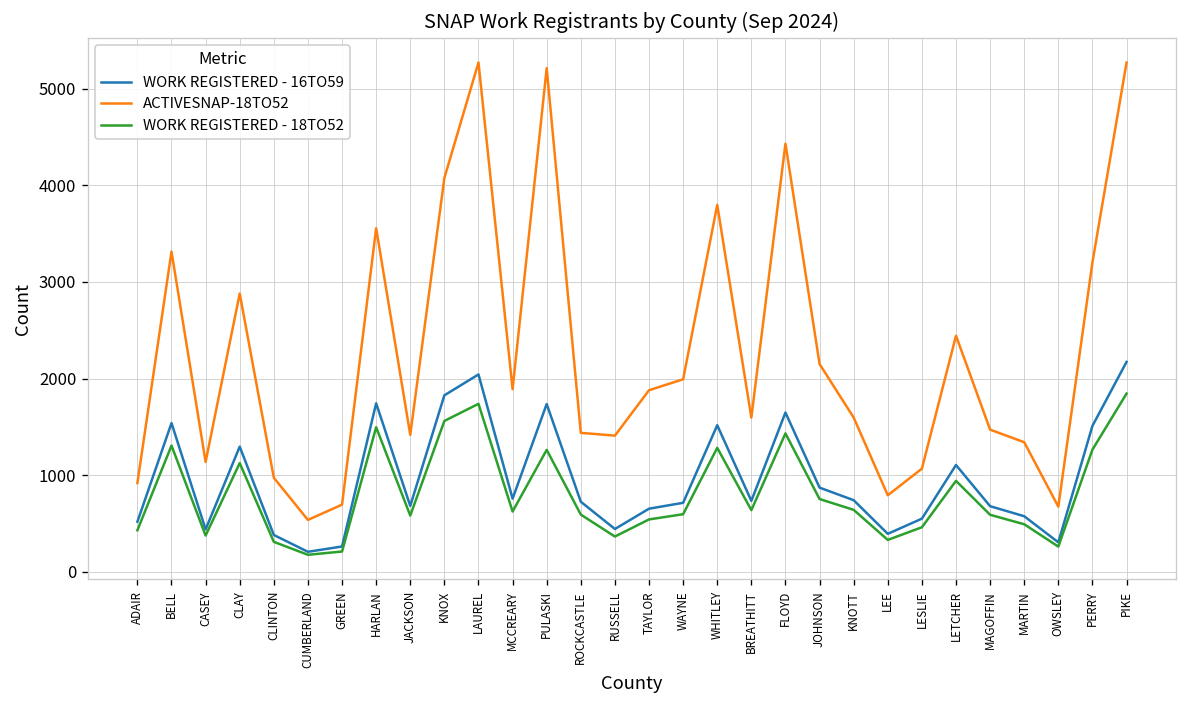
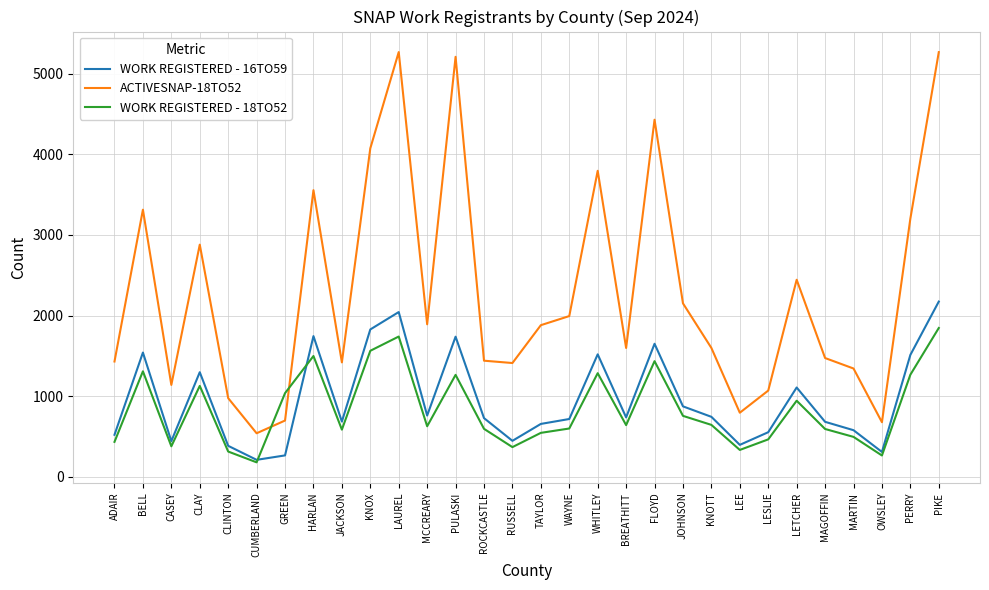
ACTIVESNAP-18TO52, ADAIR: 900 -> 1400
WORK REGISTERED - 18TO52, GREEN: 200 -> 1000
